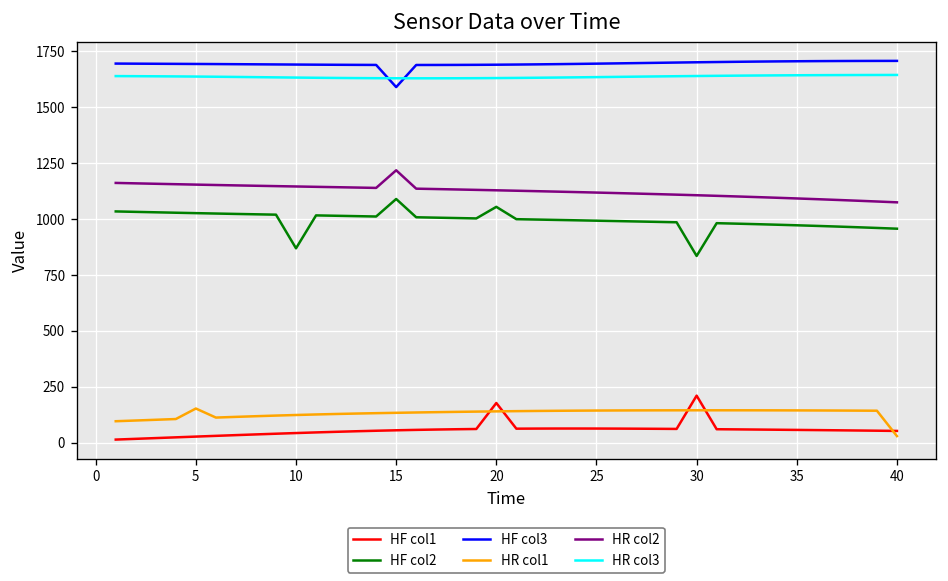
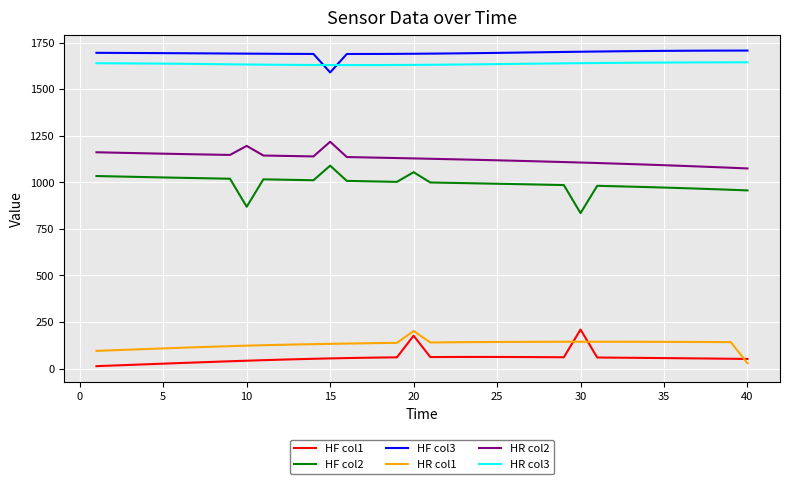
HR col1, 5: 150 -> 110
HR col2, 10: 1150 -> 1200
HR col1, 20: 140 -> 200
